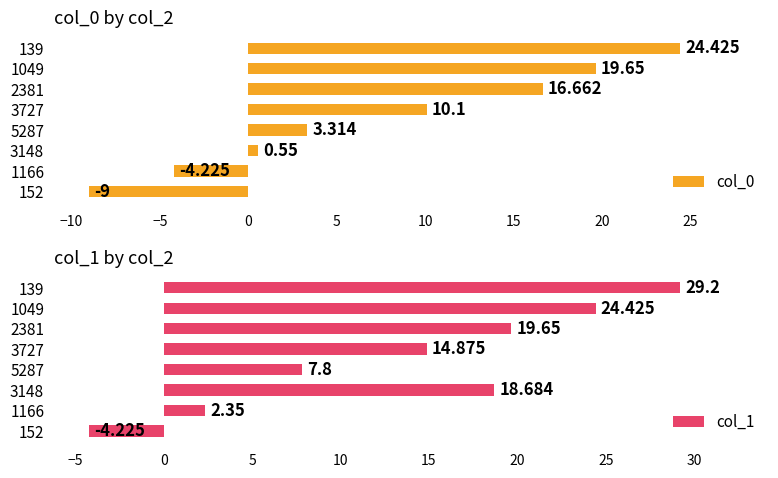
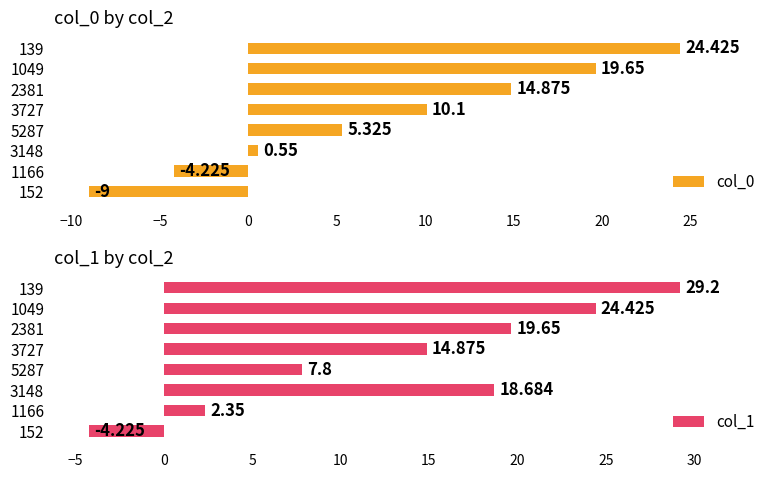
col_0 by col_2, 2381: 16.662 -> 14.875
col_0 by col_2, 5287: 3.314 -> 5.325
